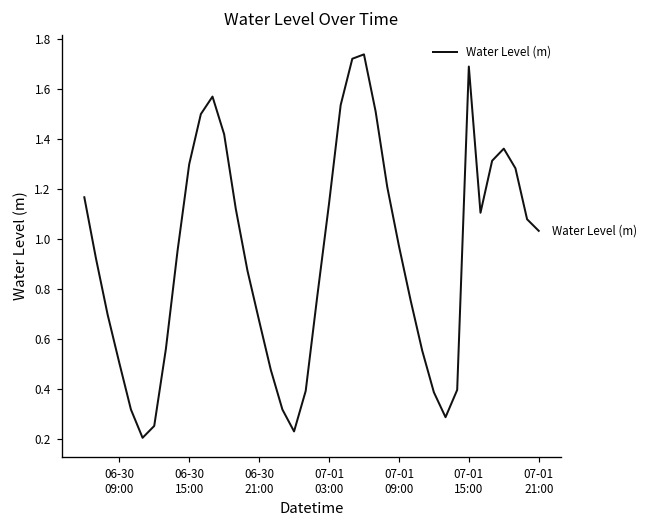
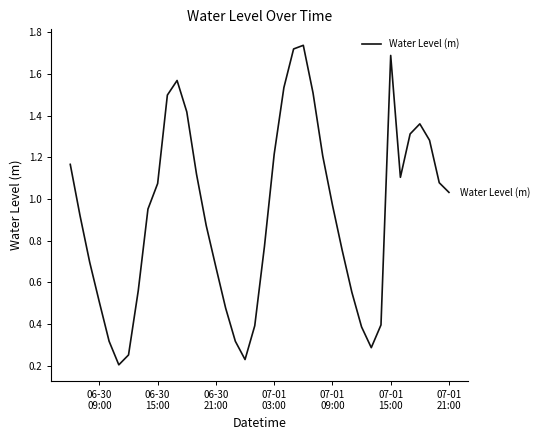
06-30 15:00: 1.30 -> 1.07
07-01 03:00: 1.14 -> 1.22
